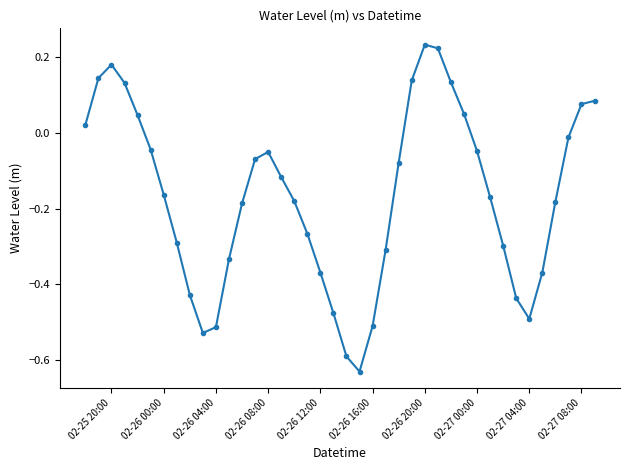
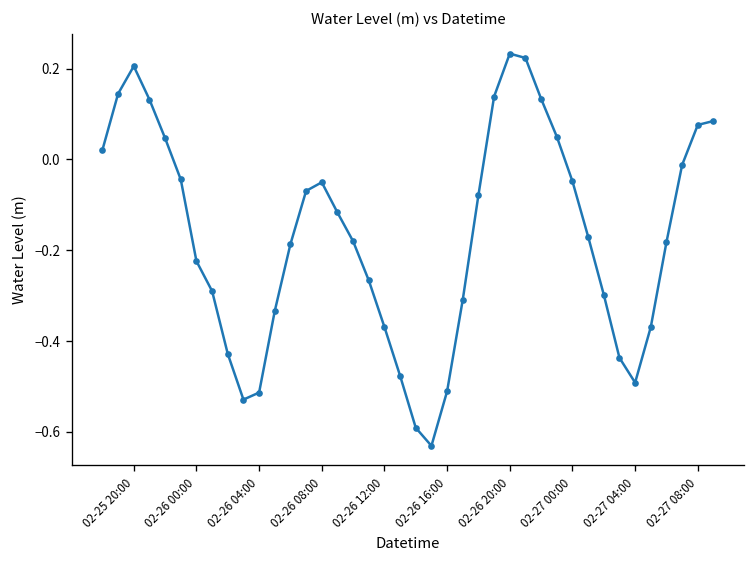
02-25 20:00: 0.18 -> 0.21
02-26 00:00: -0.16 -> -0.22
